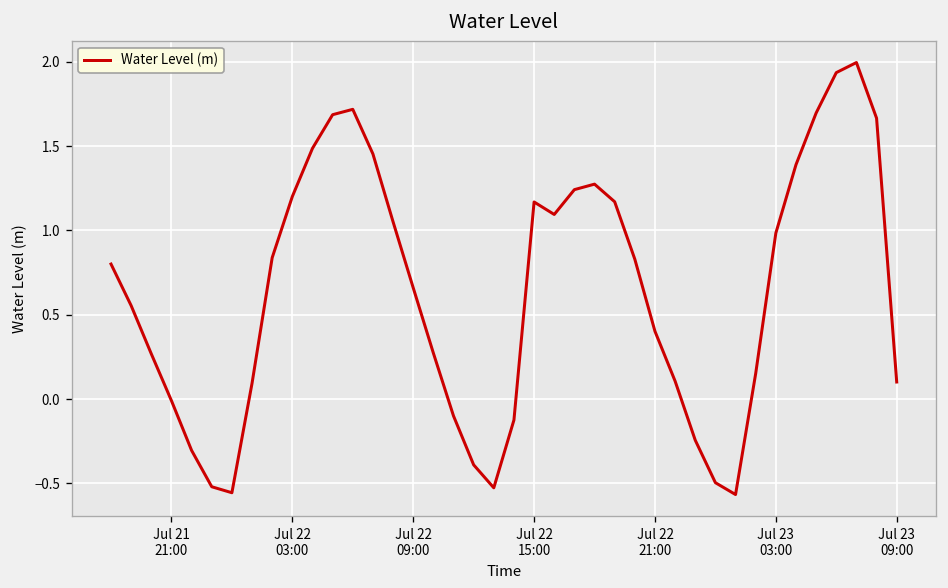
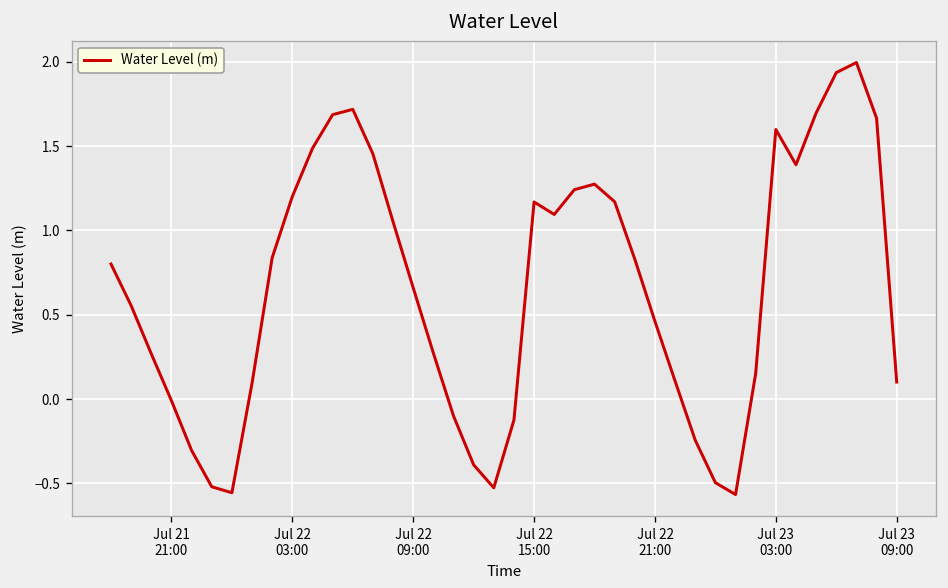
Jul 22 21:00: 0.40 -> 0.46
Jul 23 03:00: 0.98 -> 1.60
